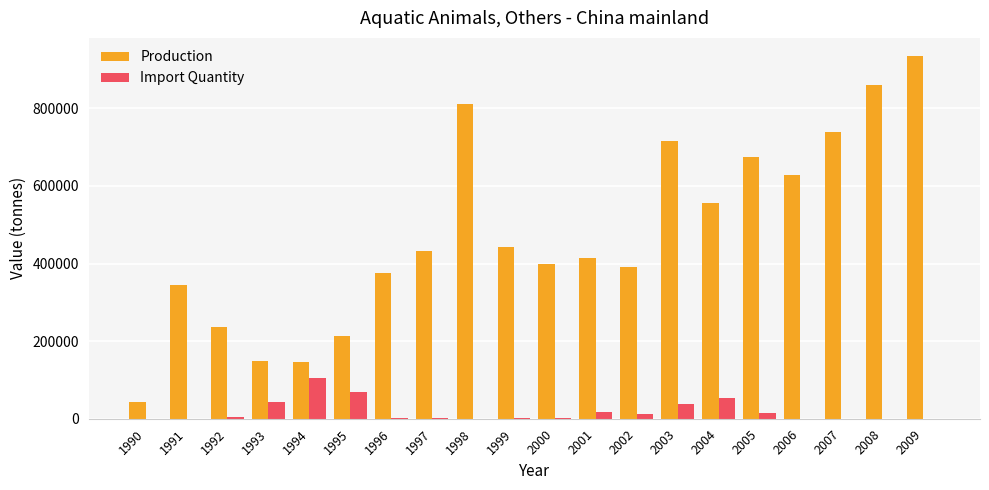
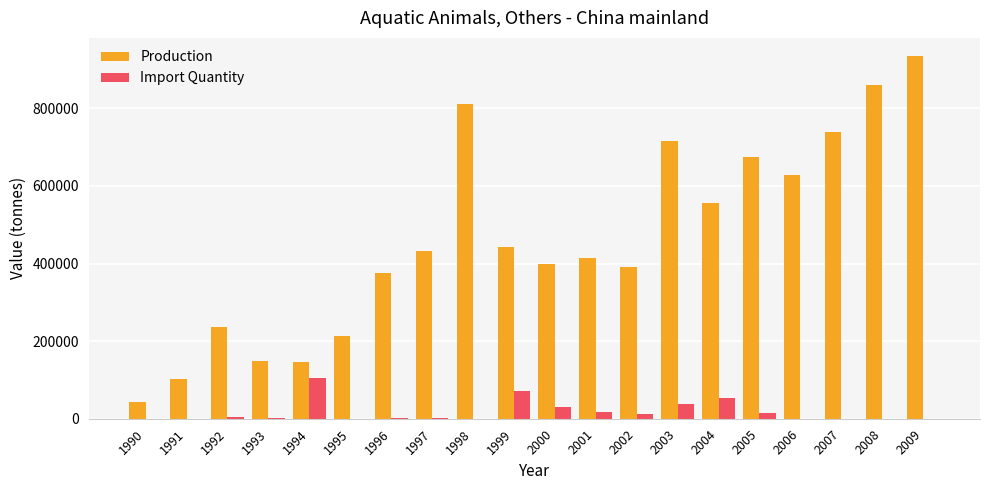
Production, 1991: 340000 -> 100000
Import Quantity, 1993: 40000 -> 0
Import Quantity, 1995: 70000 -> 0
Import Quantity, 1999: 0 -> 70000
Import Quantity, 2000: 0 -> 30000
